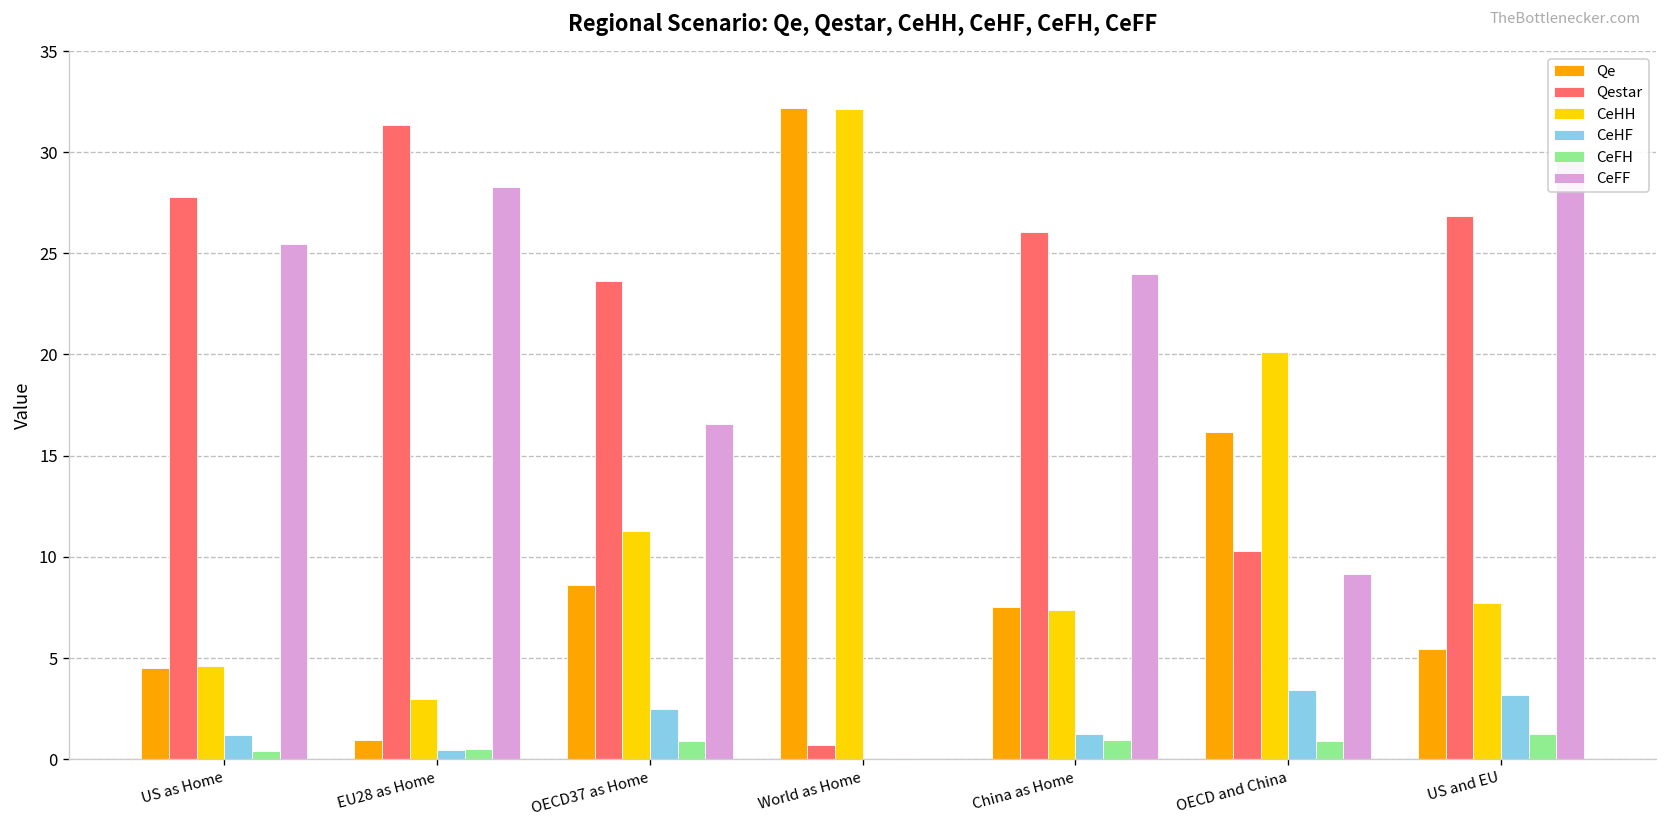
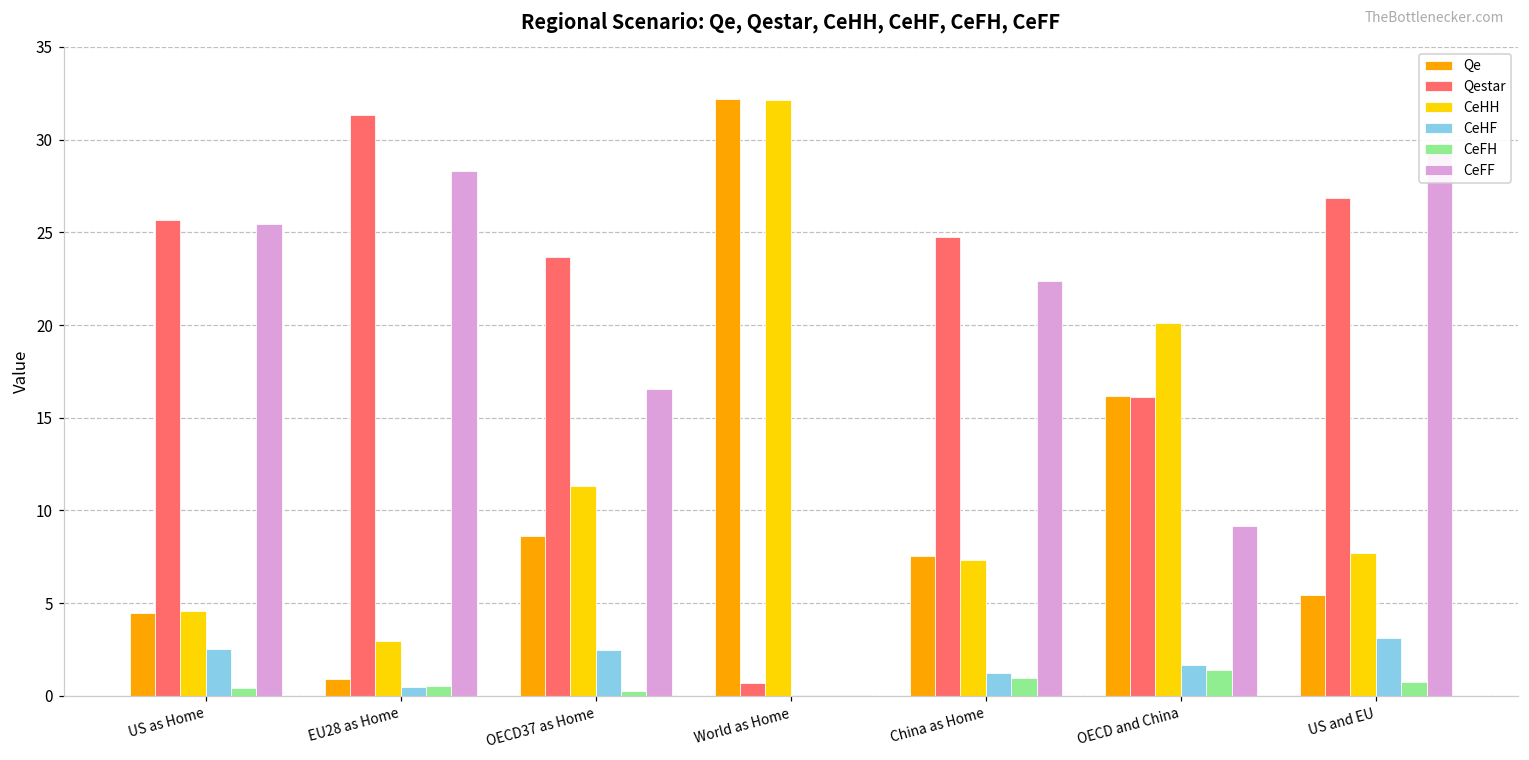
Qestar, US as Home: 27.8 -> 25.6
CeHF, US as Home: 1.2 -> 2.5
CeFH, OECD37 as Home: 0.9 -> 0.3
Qestar, China as Home: 26.1 -> 24.8
CeFF, China as Home: 24.0 -> 22.4
Qestar, OECD and China: 10.3 -> 16.1
CeHF, OECD and China: 3.4 -> 1.7
CeFH, OECD and China: 0.9 -> 1.4
CeFH, US and EU: 1.2 -> 0.7
